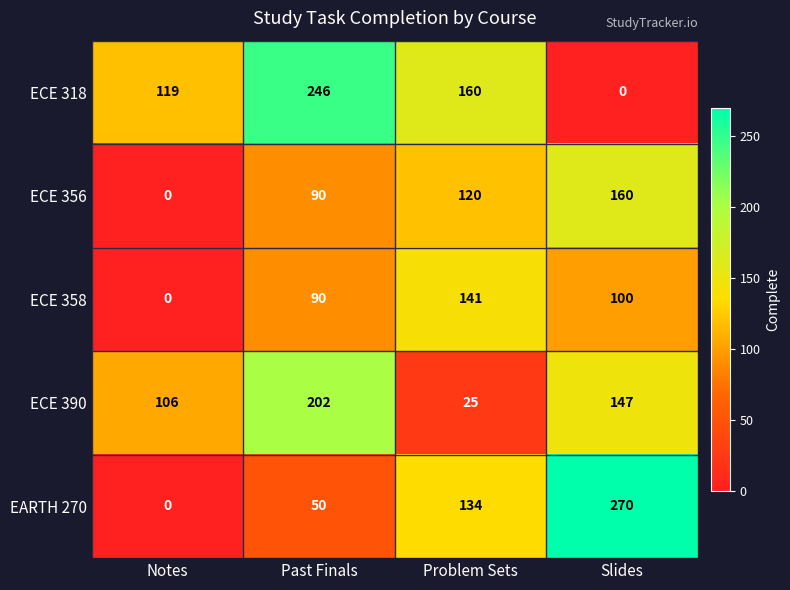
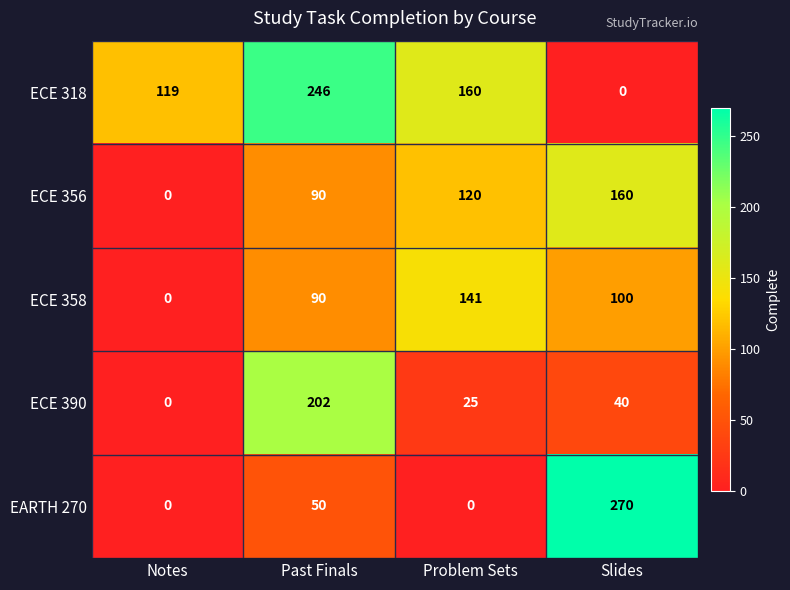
ECE 390, Notes: 106 -> 0
ECE 390, Slides: 147 -> 40
EARTH 270, Problem Sets: 134 -> 0
